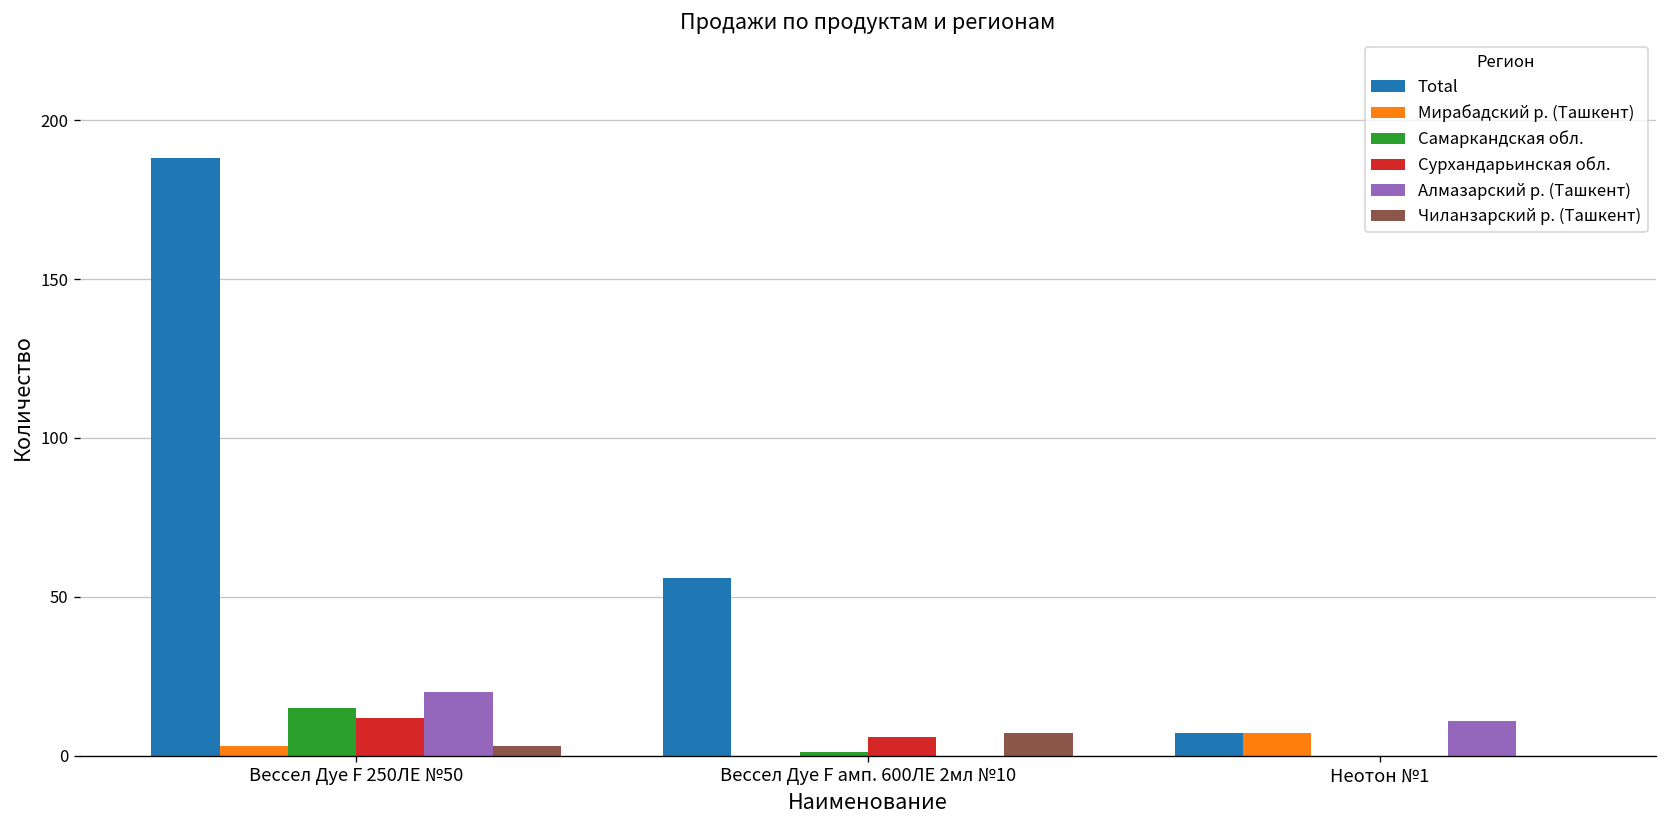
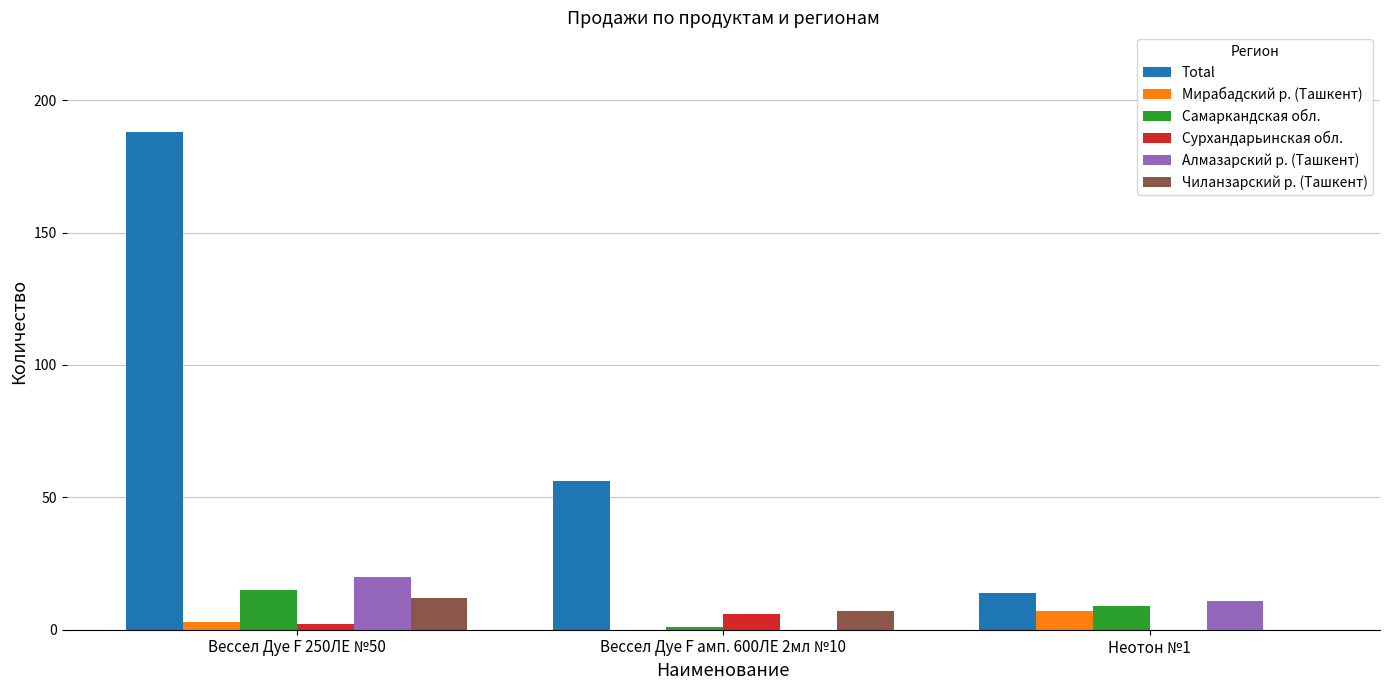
Сурхандарьинская обл., Вессел Дуе F 250ЛЕ №50: 12 -> 2
Чиланзарский р. (Ташкент), Вессел Дуе F 250ЛЕ №50: 3 -> 12
Total, Неотон №1: 7 -> 14
Самаркандская обл., Неотон №1: 0 -> 9
